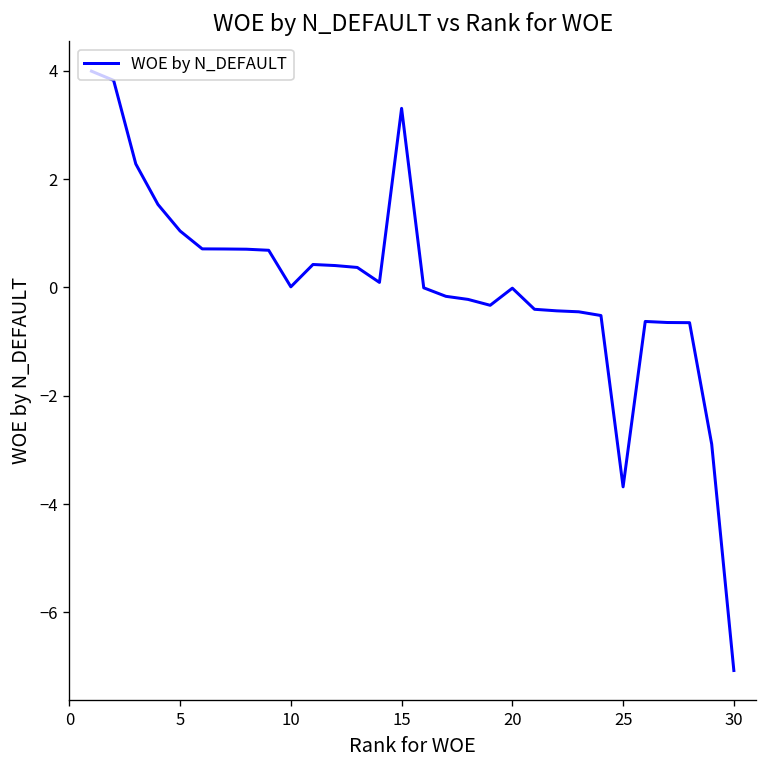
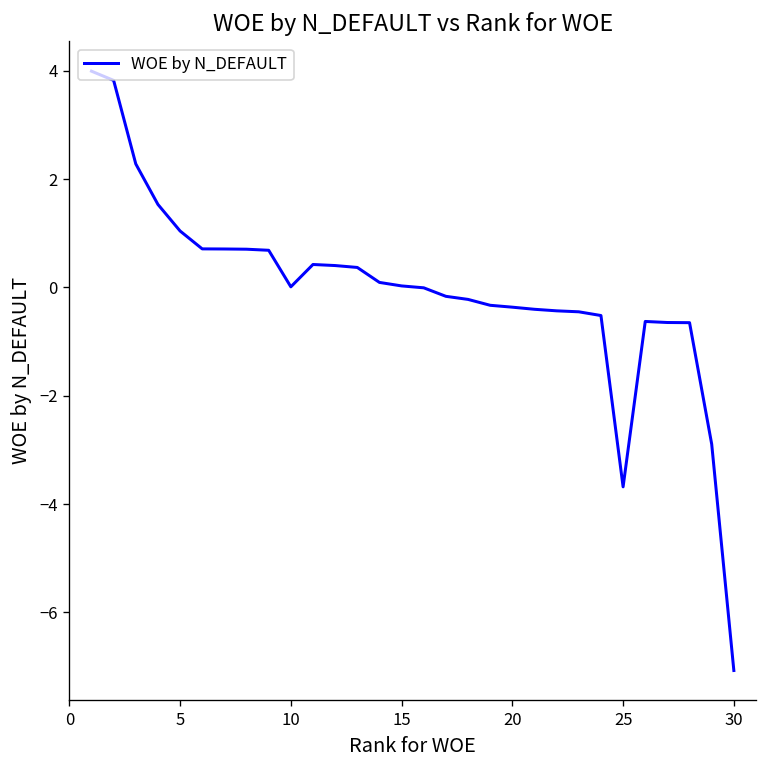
15: 3.3 -> 0.0
20: 0.0 -> -0.4
